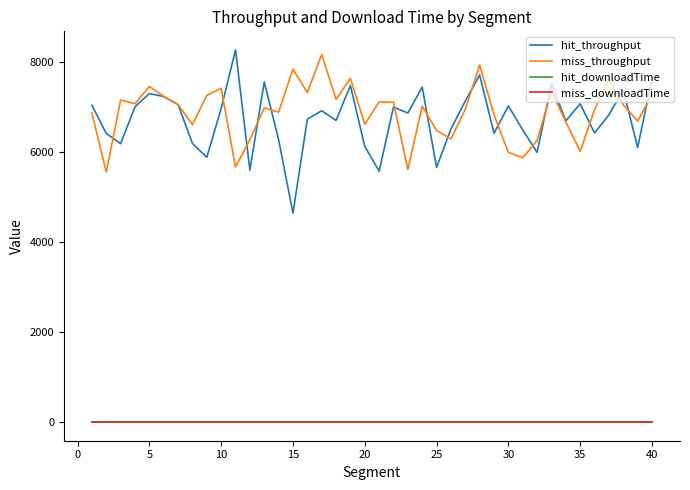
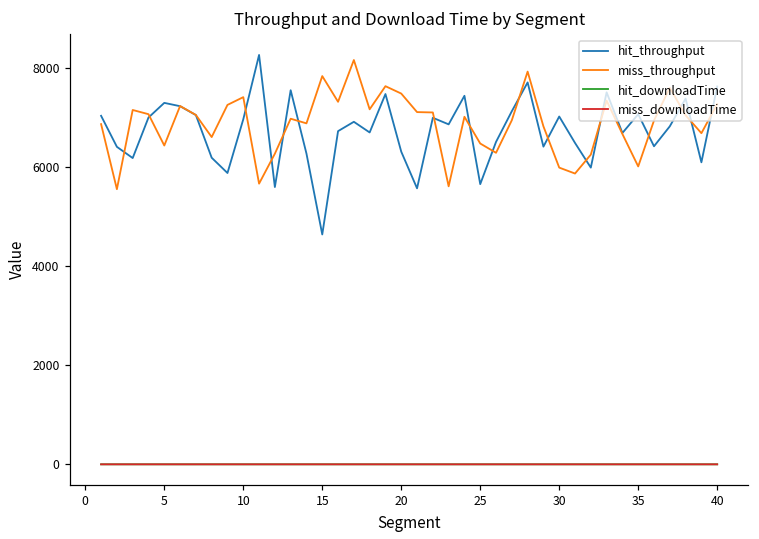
miss_throughput, 5: 7500 -> 6400
hit_throughput, 20: 6100 -> 6300
miss_throughput, 20: 6600 -> 7500
